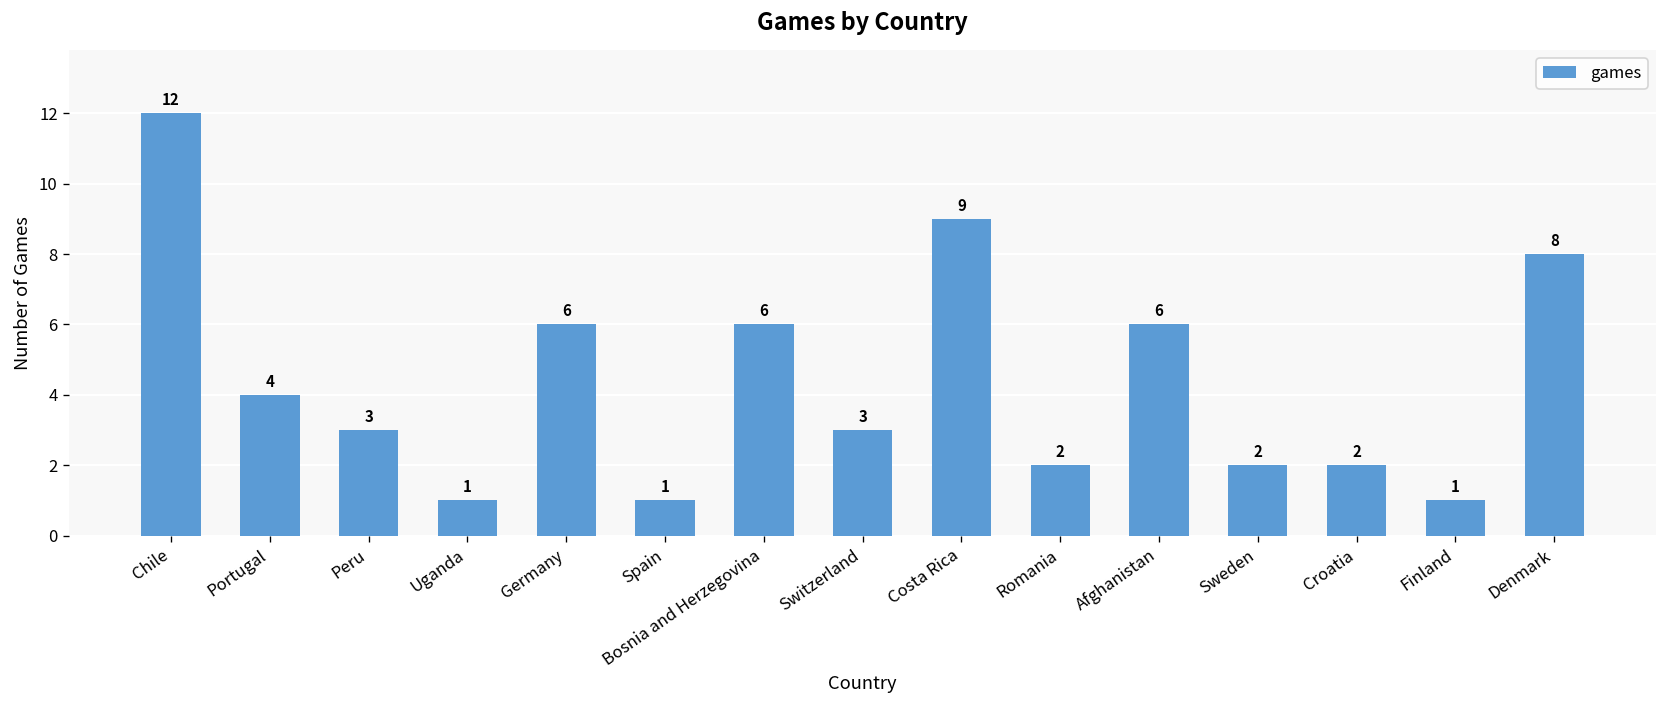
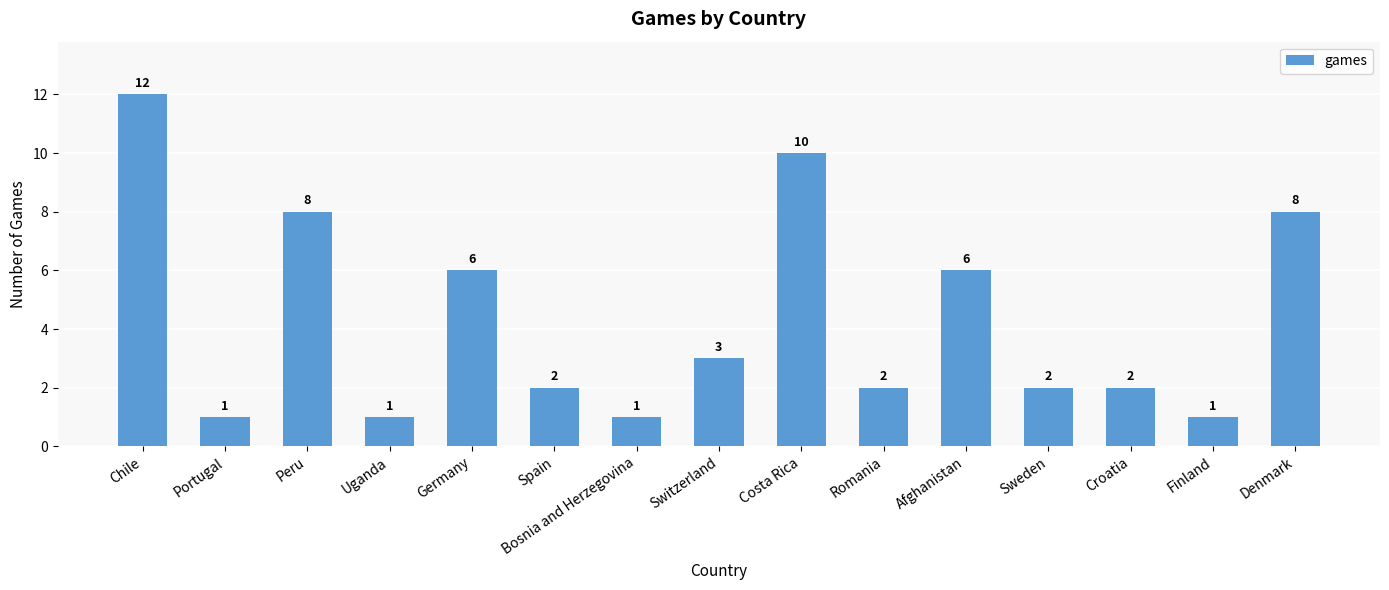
Portugal: 4 -> 1
Peru: 3 -> 8
Spain: 1 -> 2
Bosnia and Herzegovina: 6 -> 1
Costa Rica: 9 -> 10
